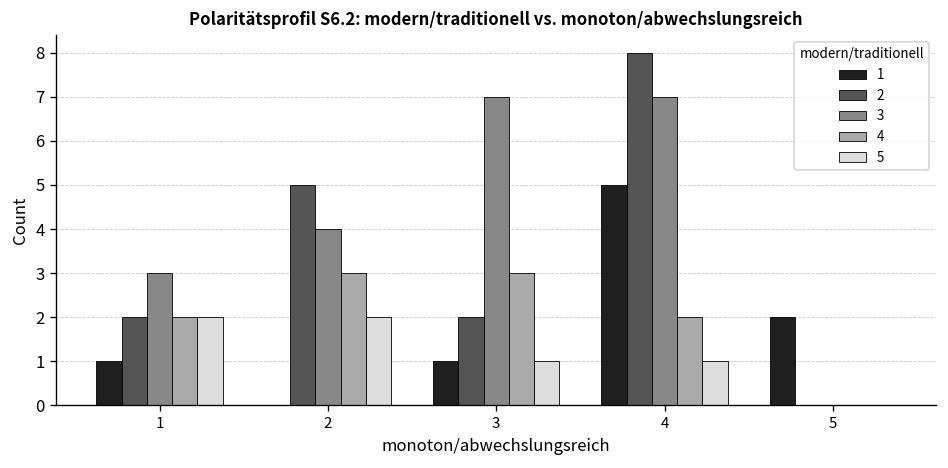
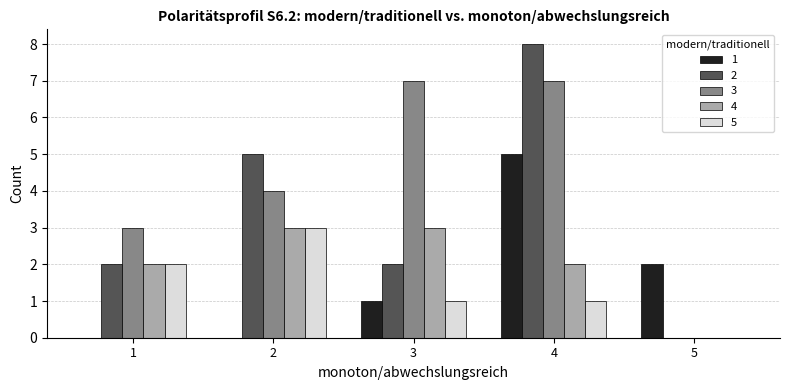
1, 1: 1 -> 0
5, 2: 2 -> 3
